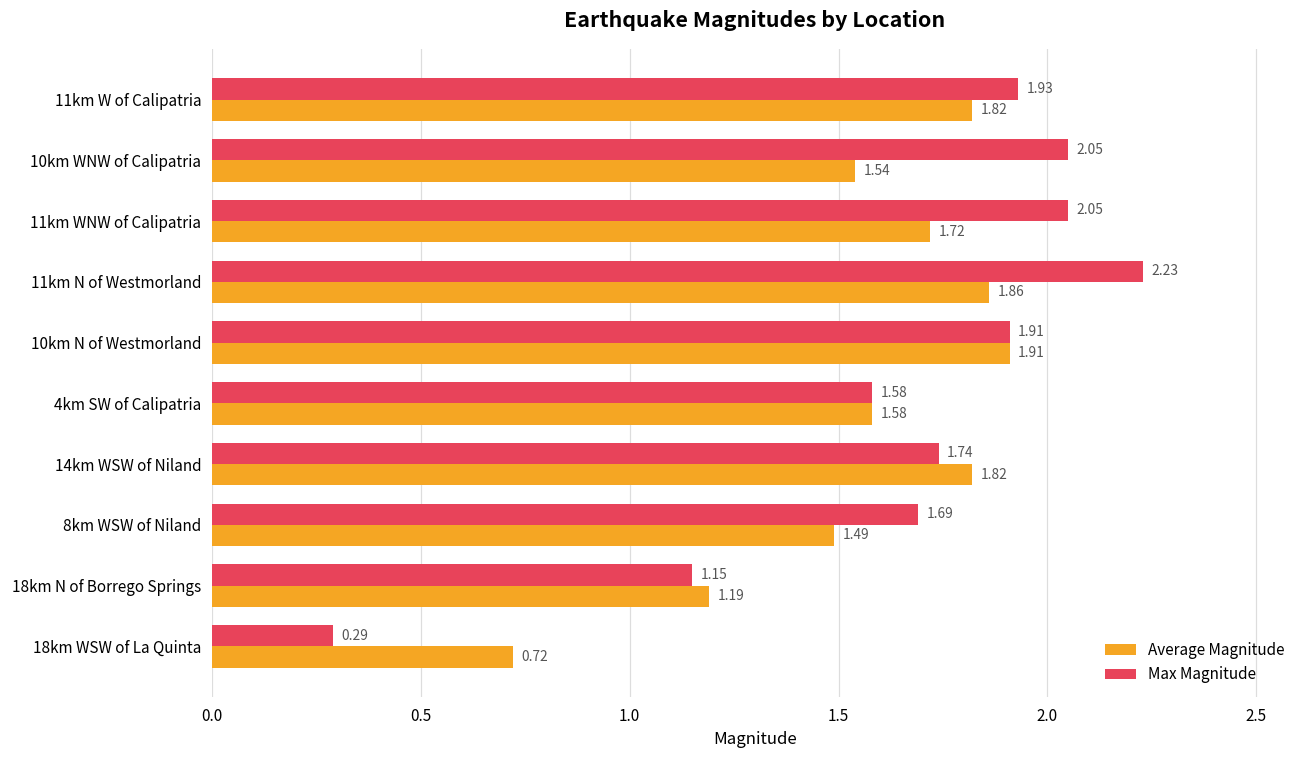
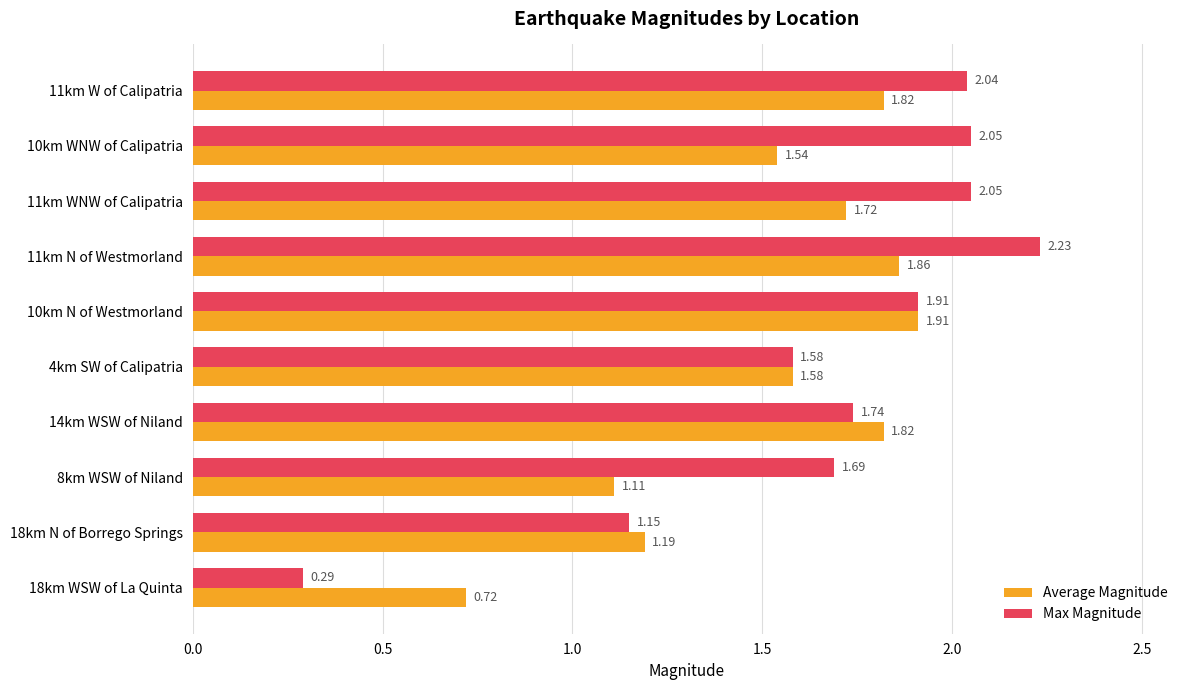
Max Magnitude, 11km W of Calipatria: 1.93 -> 2.04
Average Magnitude, 8km WSW of Niland: 1.49 -> 1.11
